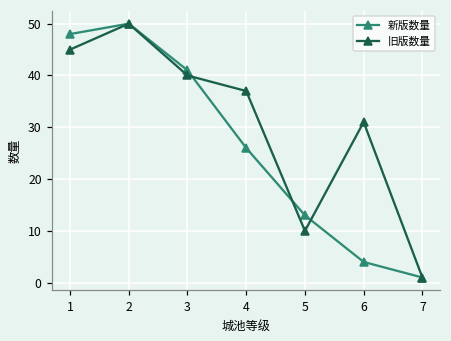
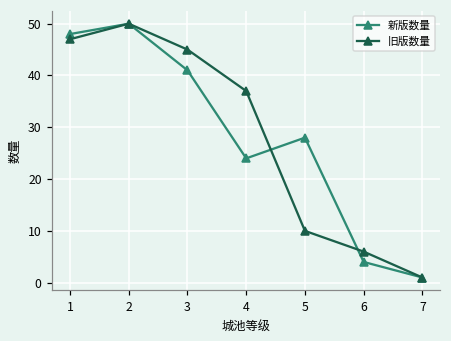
旧版数量, 1: 45 -> 47
旧版数量, 3: 40 -> 45
新版数量, 4: 26 -> 24
新版数量, 5: 13 -> 28
旧版数量, 6: 31 -> 6
